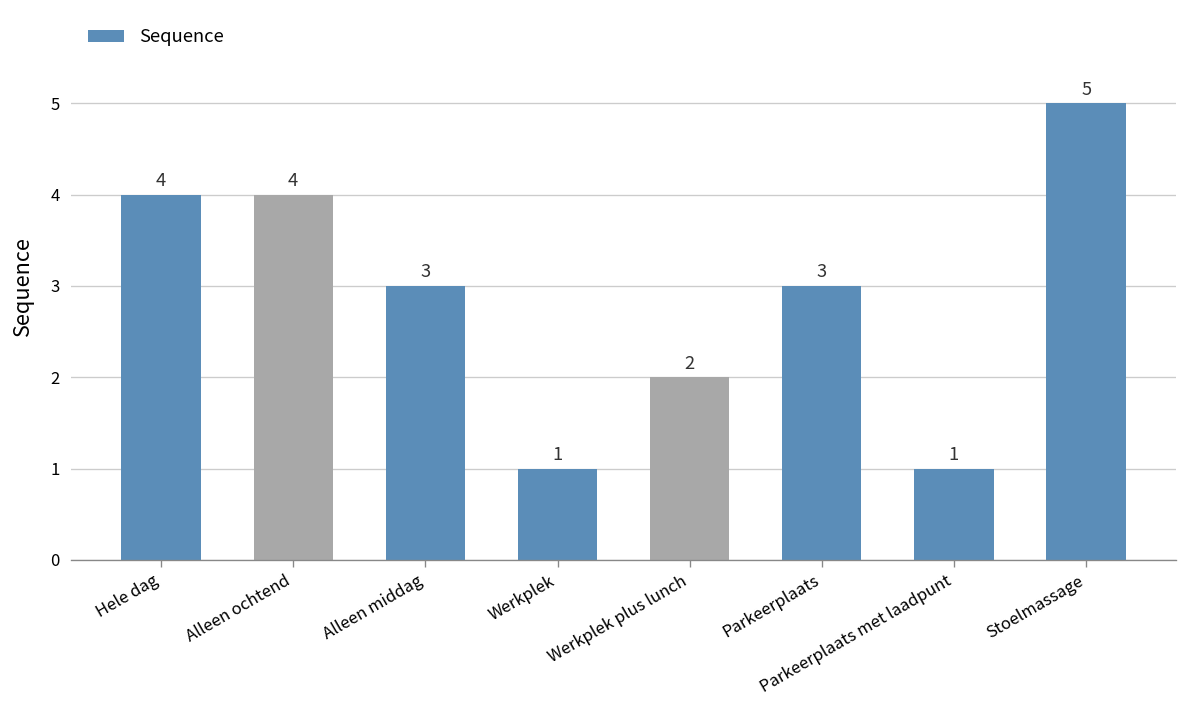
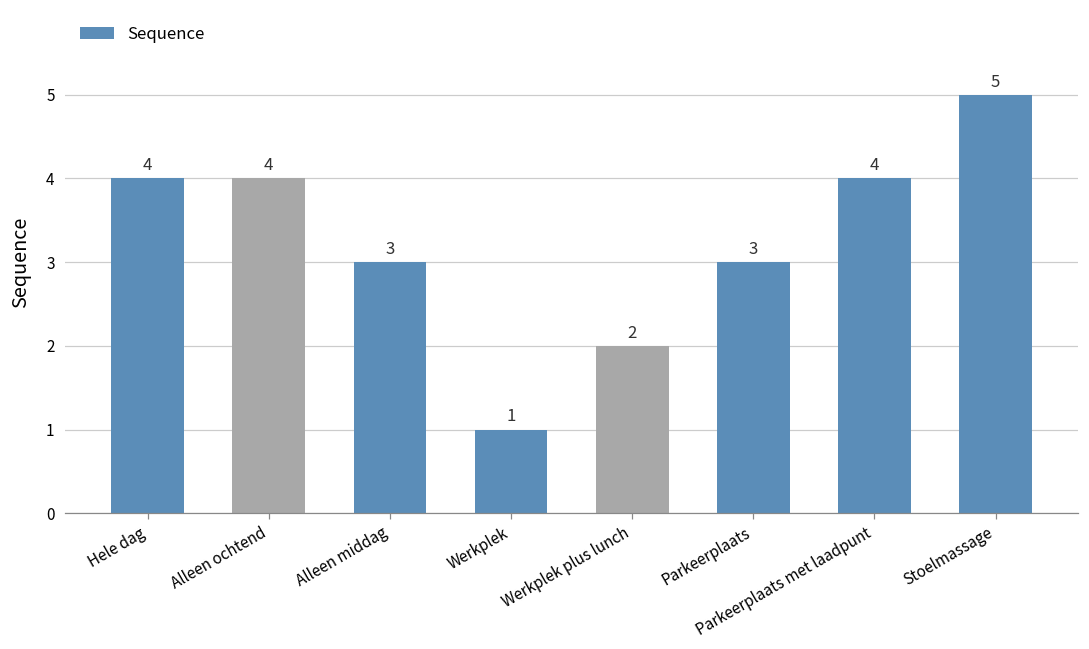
Parkeerplaats met laadpunt: 1 -> 4
